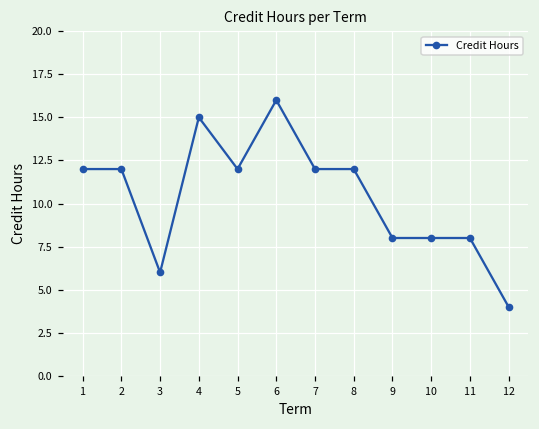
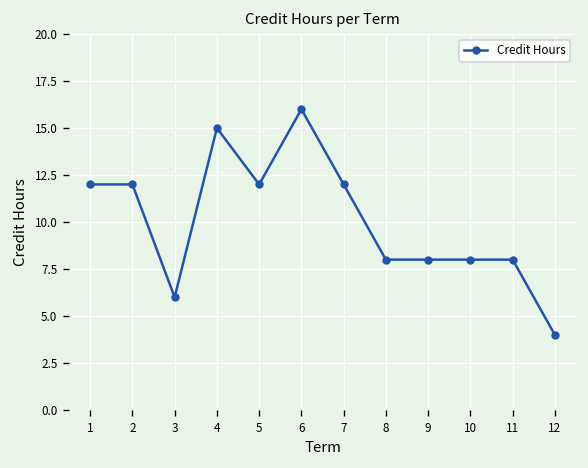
8: 12 -> 8
